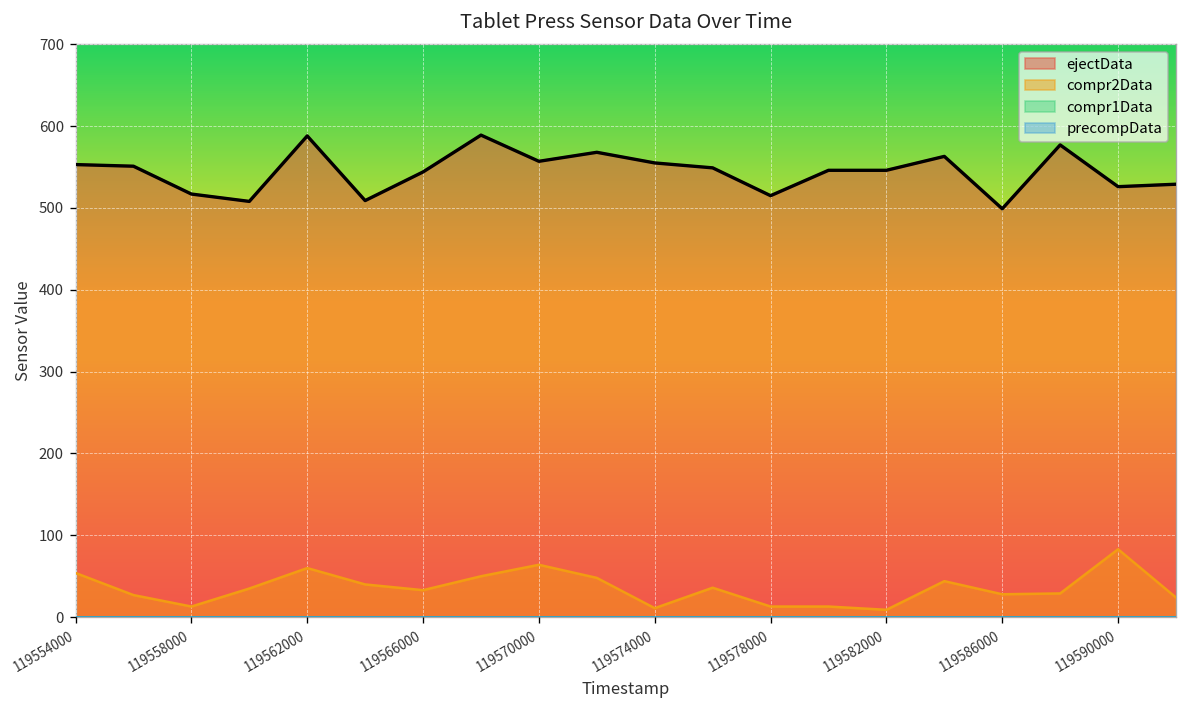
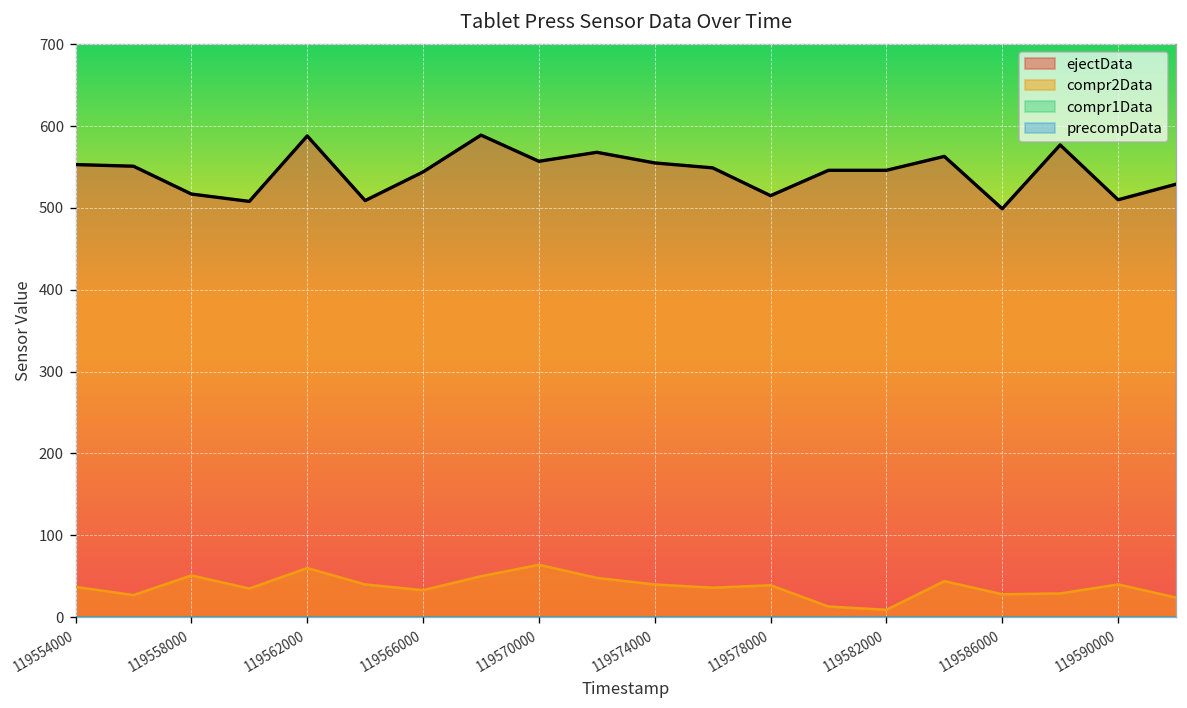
compr2Data, 119554000: 50 -> 40
compr2Data, 119558000: 10 -> 50
compr2Data, 119574000: 10 -> 40
compr2Data, 119578000: 10 -> 40
ejectData, 119590000: 530 -> 510
compr2Data, 119590000: 80 -> 40
